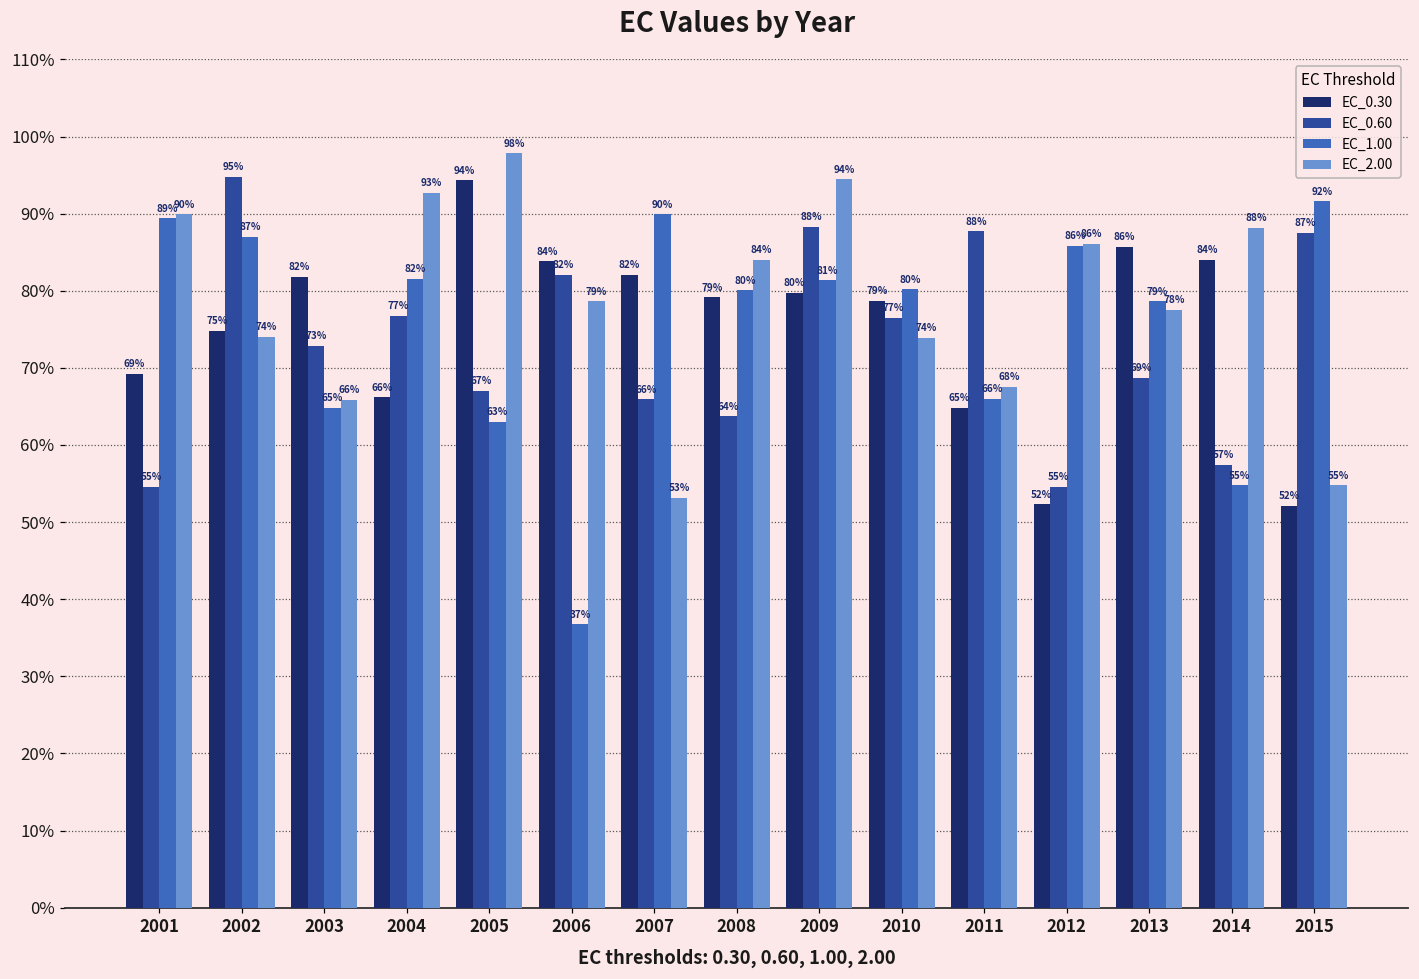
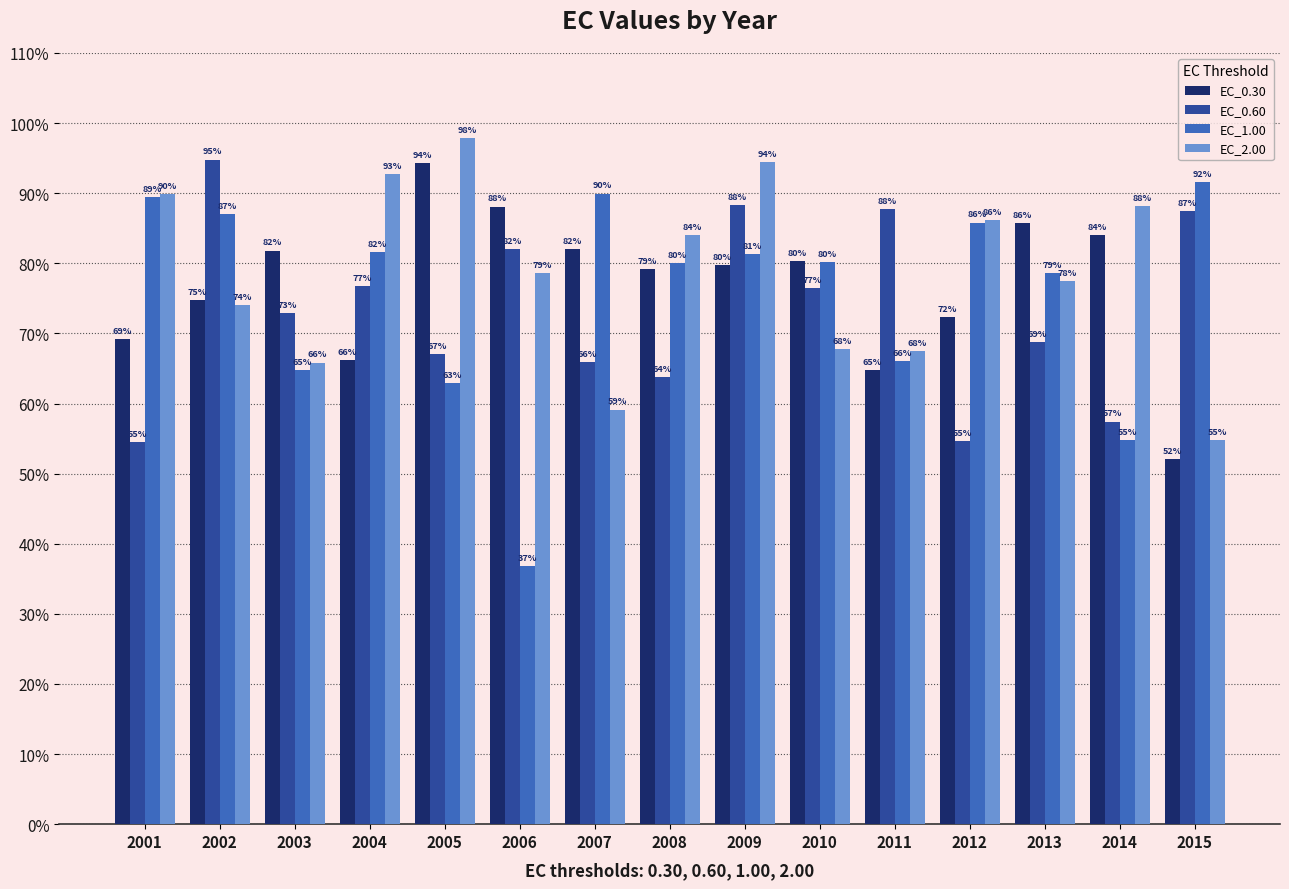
EC_0.30, 2006: 84% -> 88%
EC_2.00, 2007: 53% -> 59%
EC_0.30, 2010: 79% -> 80%
EC_2.00, 2010: 74% -> 68%
EC_0.30, 2012: 52% -> 72%
